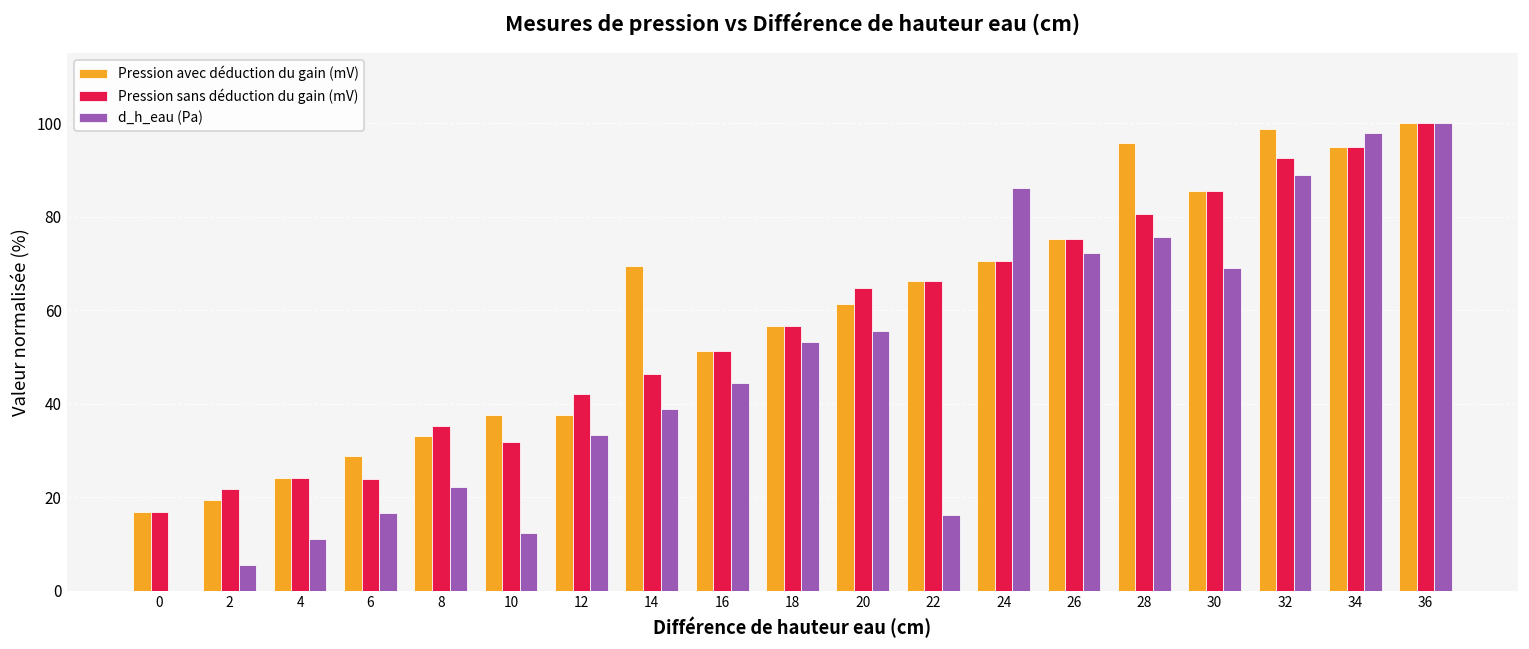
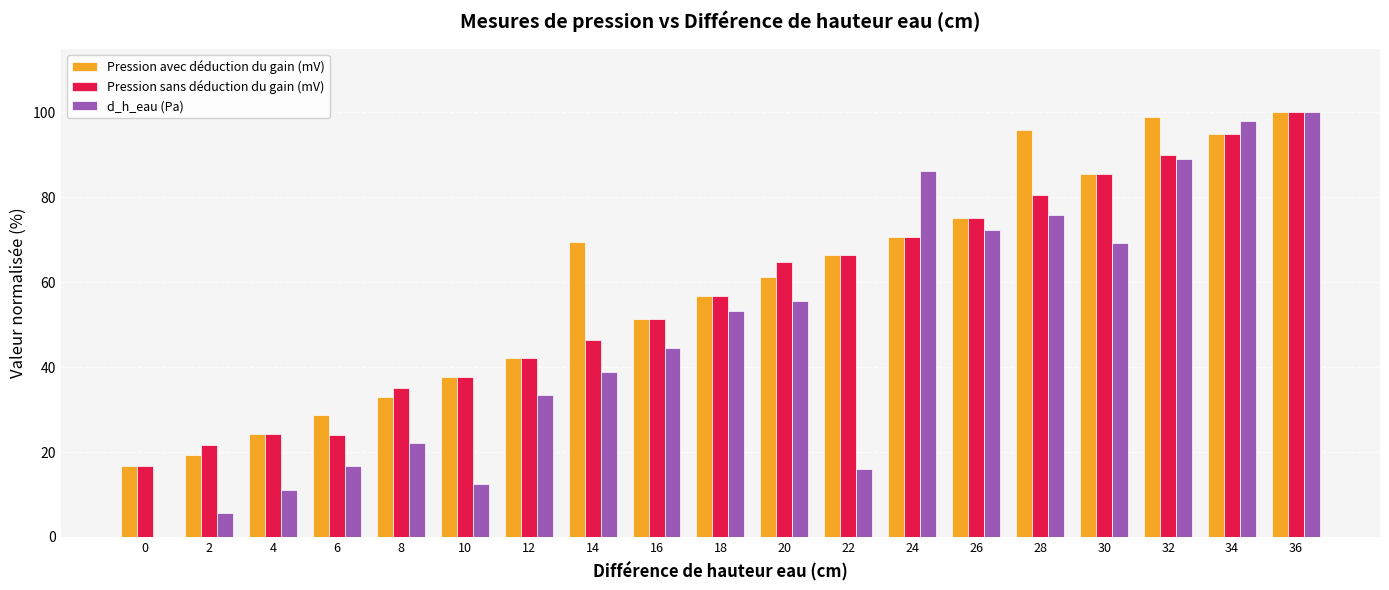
Pression sans déduction du gain (mV), 10: 32 -> 38
Pression avec déduction du gain (mV), 12: 38 -> 42
Pression sans déduction du gain (mV), 32: 93 -> 90
